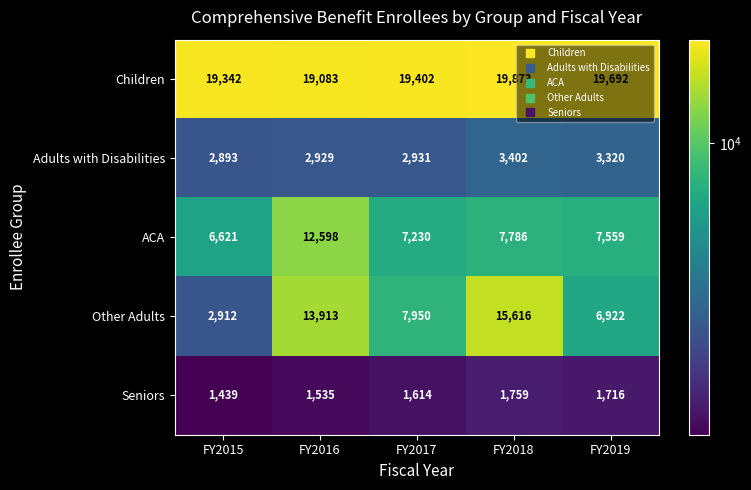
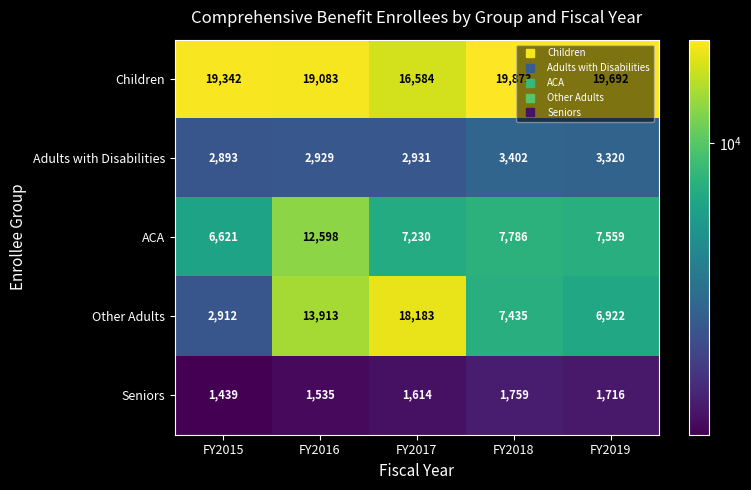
Children, FY2017: 19,402 -> 16,584
Other Adults, FY2017: 7,950 -> 18,183
Other Adults, FY2018: 15,616 -> 7,435
